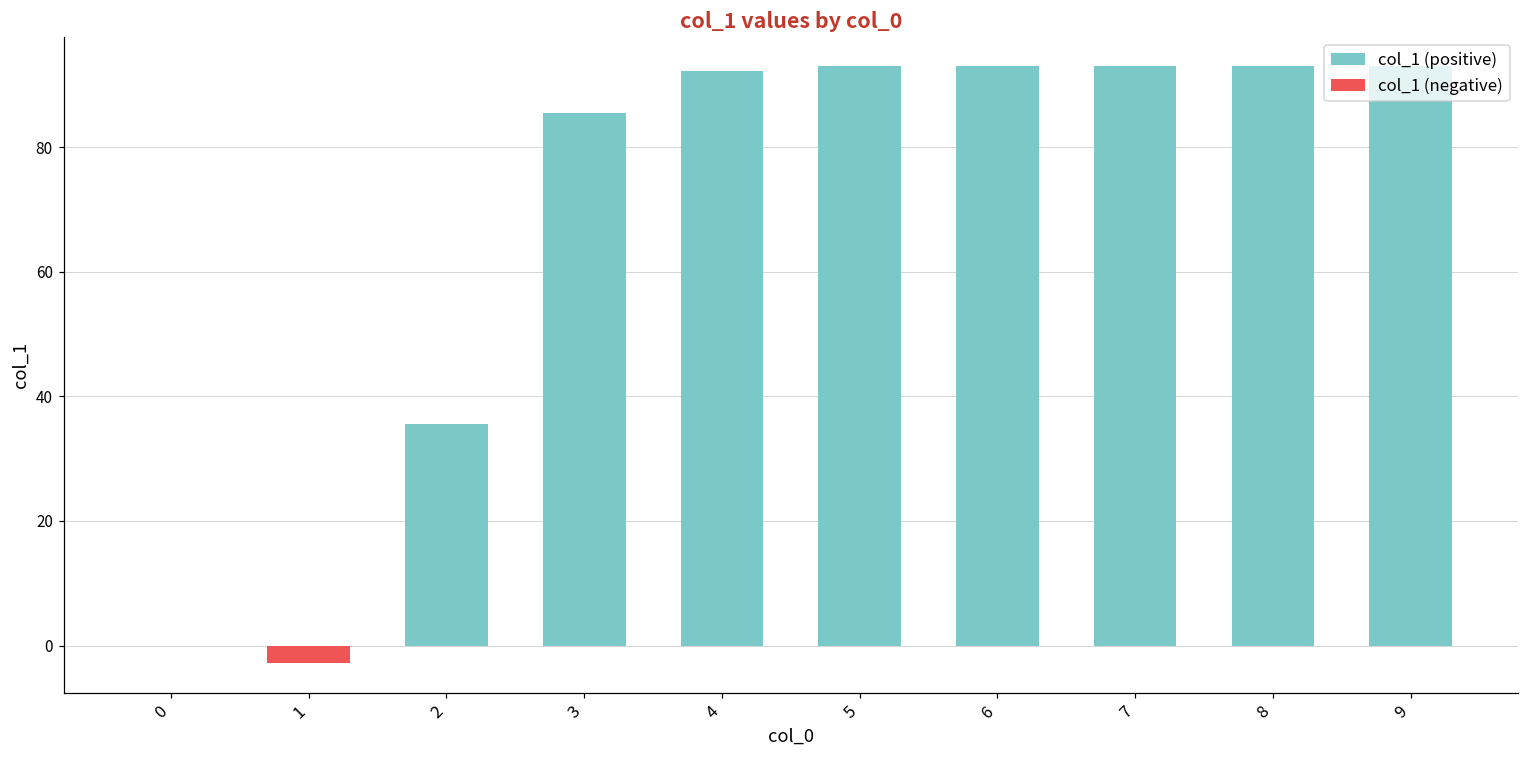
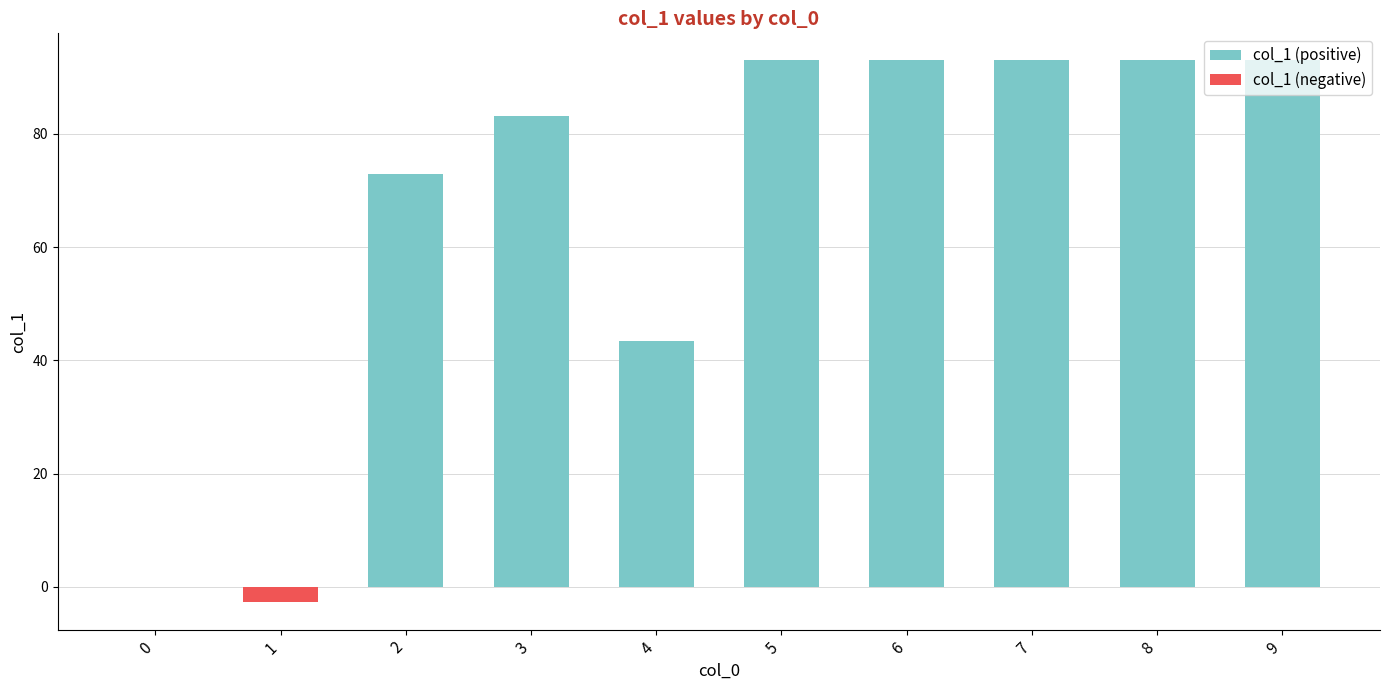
col_1 (positive), 2: 36 -> 73
col_1 (positive), 3: 85 -> 83
col_1 (positive), 4: 92 -> 43
